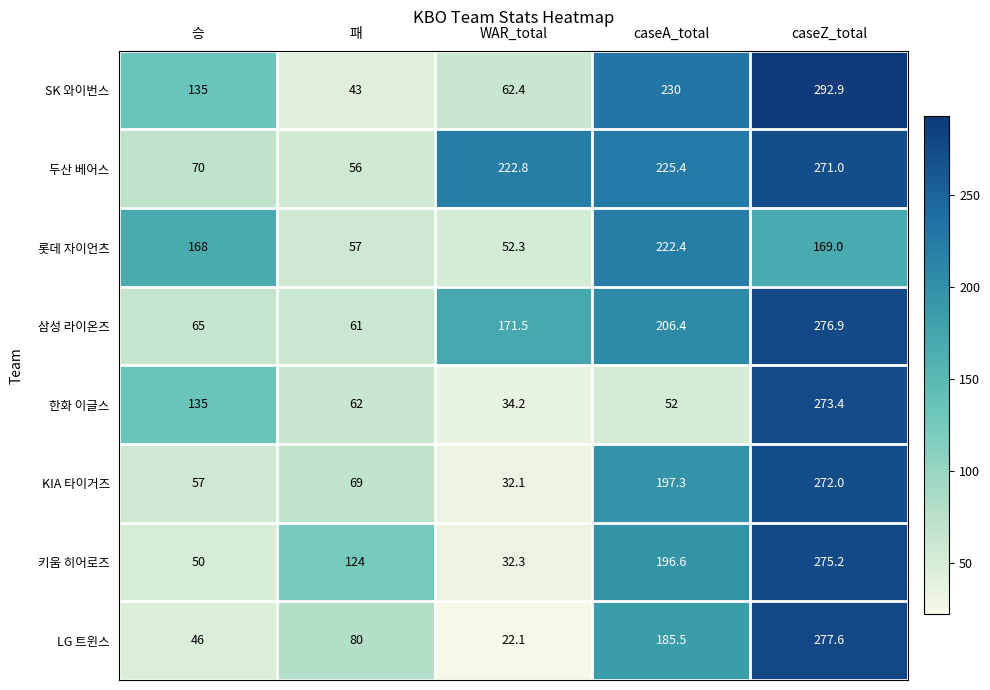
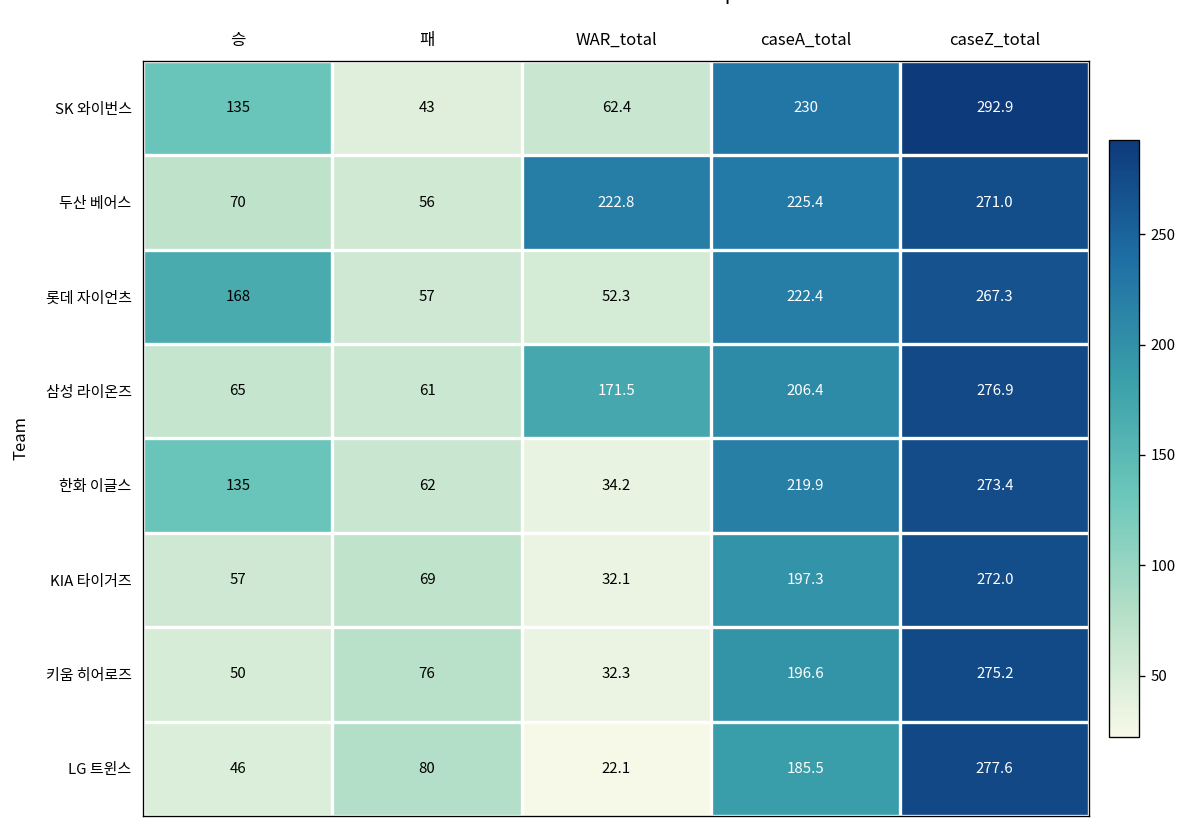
롯데 자이언츠, caseZ_total: 169.0 -> 267.3
한화 이글스, caseA_total: 52 -> 219.9
키움 히어로즈, 패: 124 -> 76
